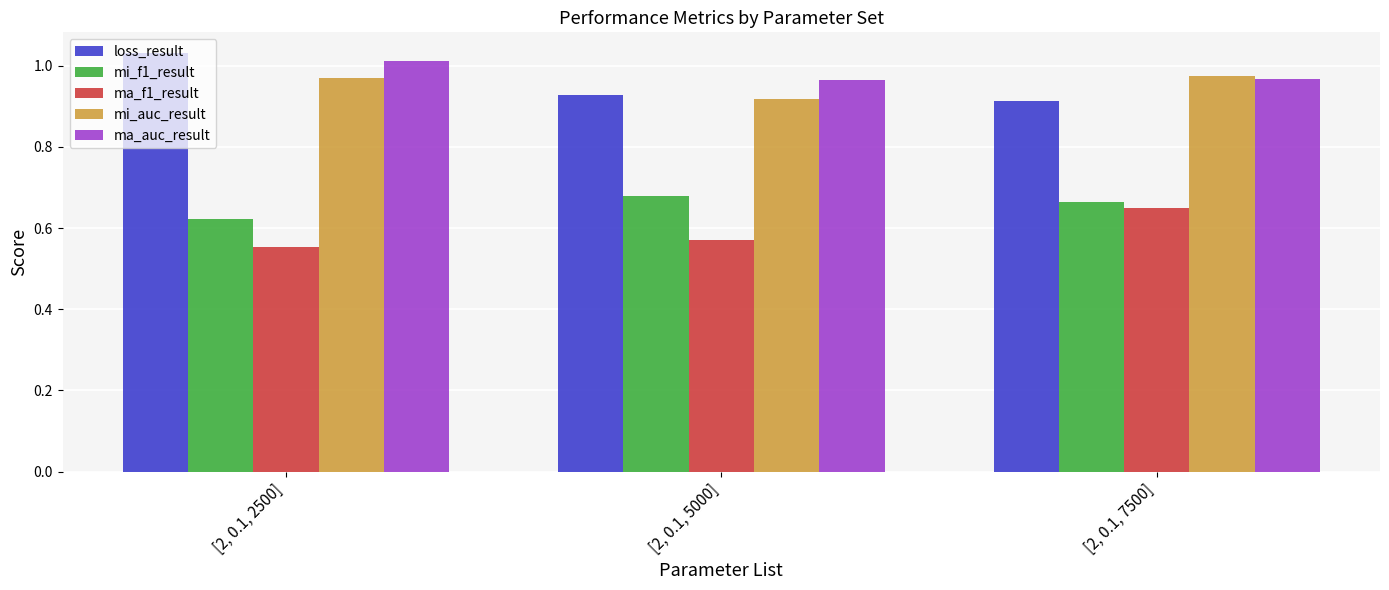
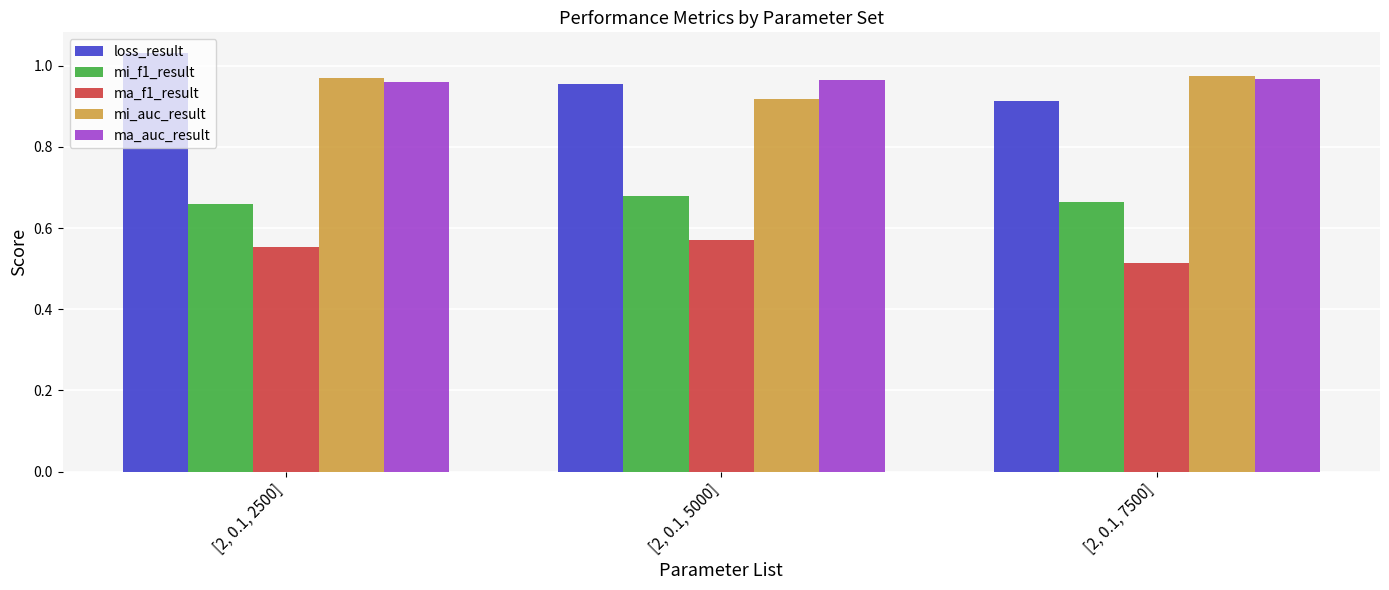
mi_f1_result, [2, 0.1, 2500]: 0.62 -> 0.66
ma_auc_result, [2, 0.1, 2500]: 1.01 -> 0.96
loss_result, [2, 0.1, 5000]: 0.93 -> 0.96
ma_f1_result, [2, 0.1, 7500]: 0.65 -> 0.51
